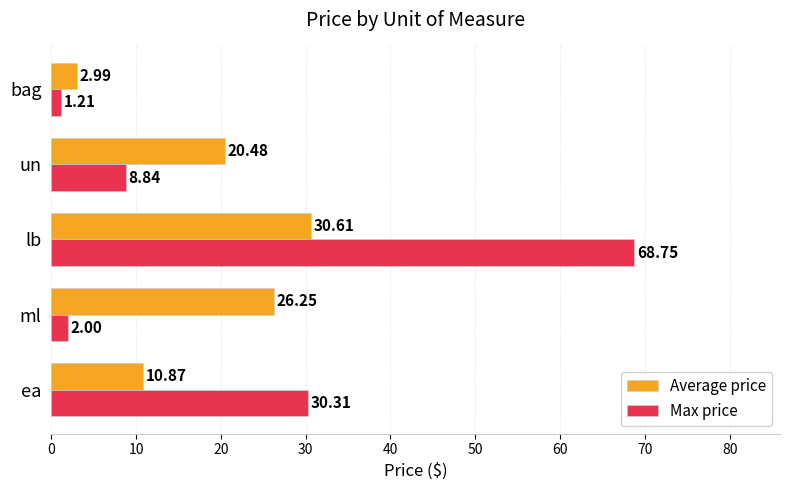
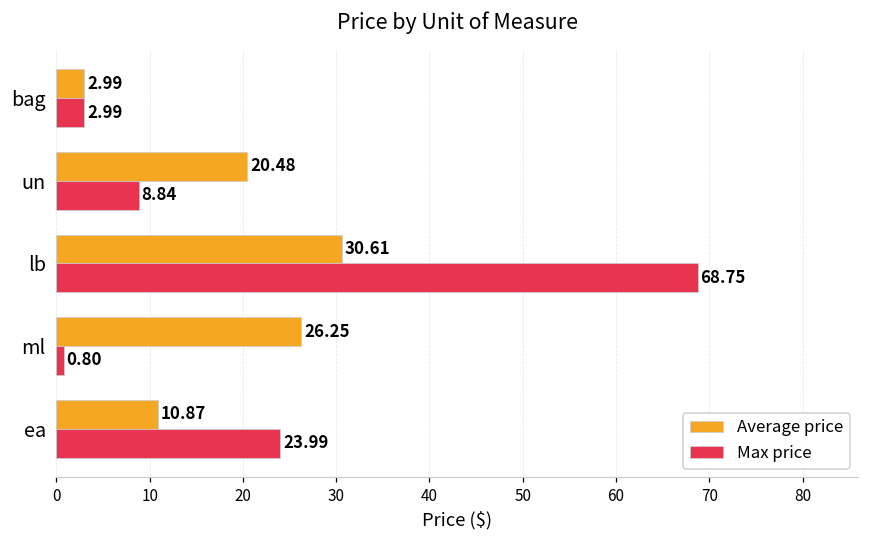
Max price, bag: 1.21 -> 2.99
Max price, ml: 2.00 -> 0.80
Max price, ea: 30.31 -> 23.99
